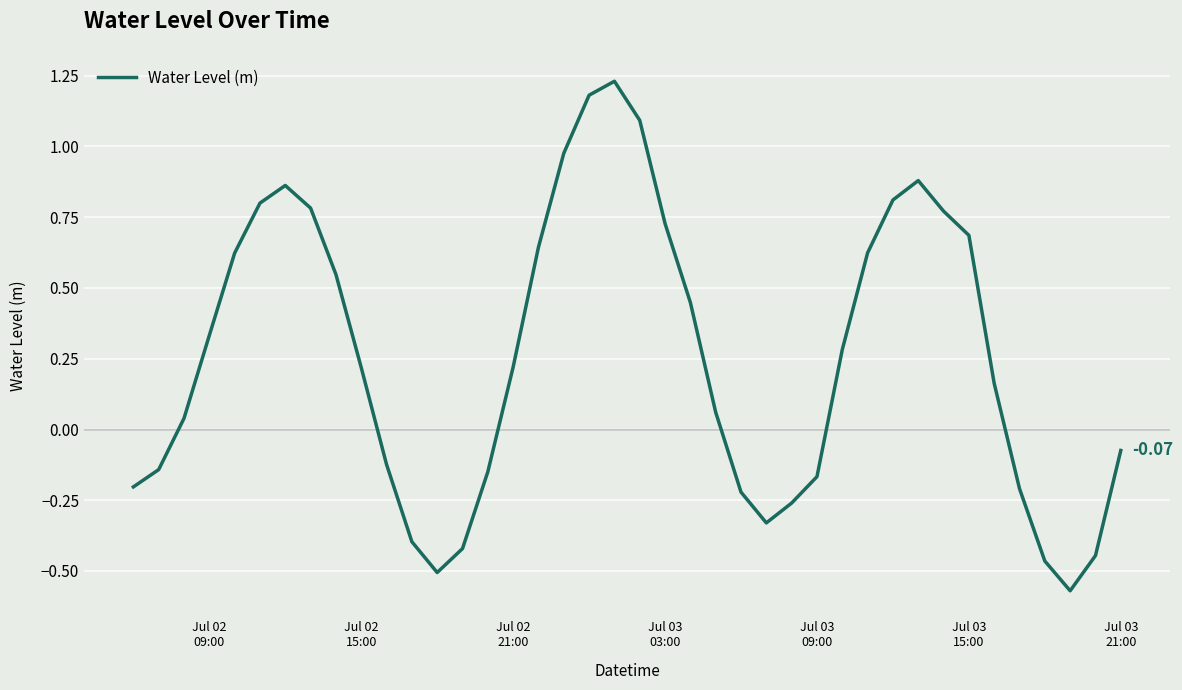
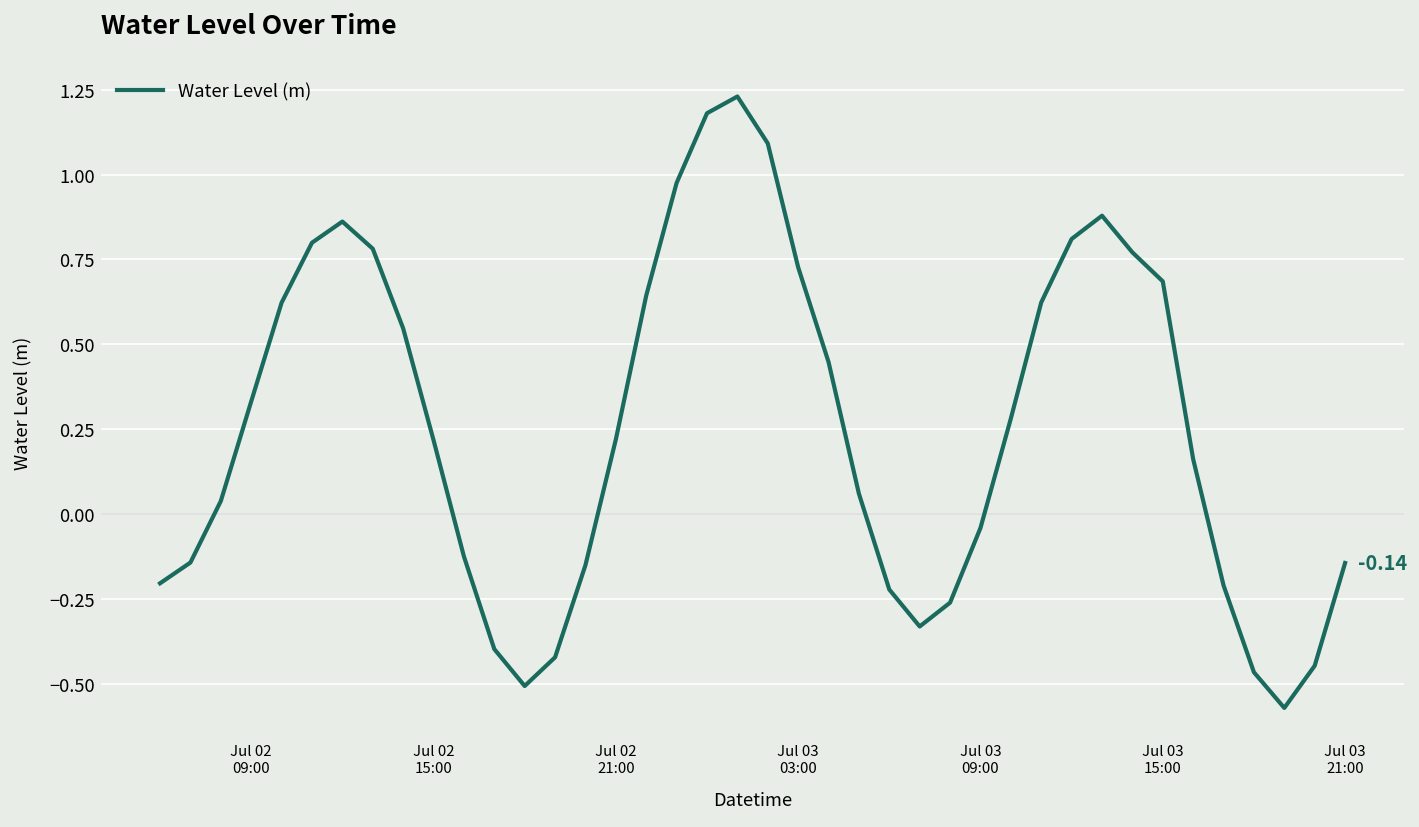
Jul 03 09:00: -0.17 -> -0.04
Jul 03 21:00: -0.07 -> -0.14
